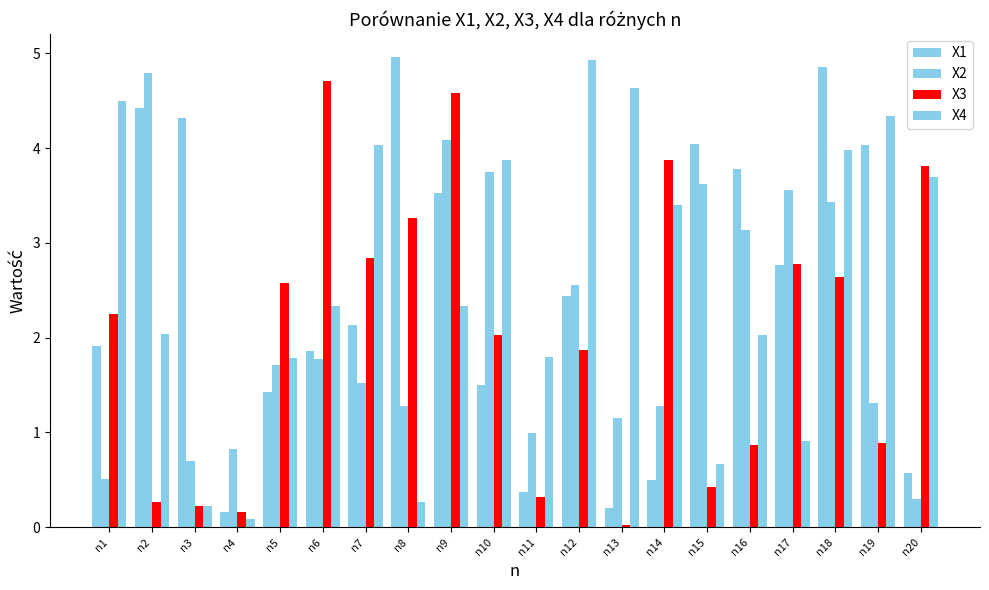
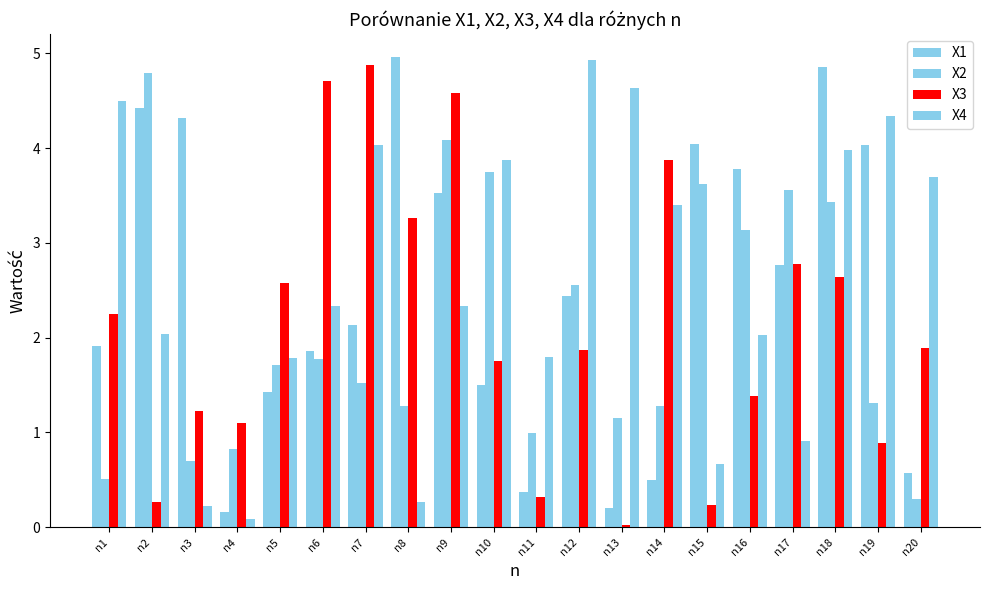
X3, n3: 0.2 -> 1.2
X3, n4: 0.2 -> 1.1
X3, n7: 2.8 -> 4.9
X3, n10: 2.0 -> 1.8
X3, n15: 0.4 -> 0.2
X3, n16: 0.9 -> 1.4
X3, n20: 3.8 -> 1.9
